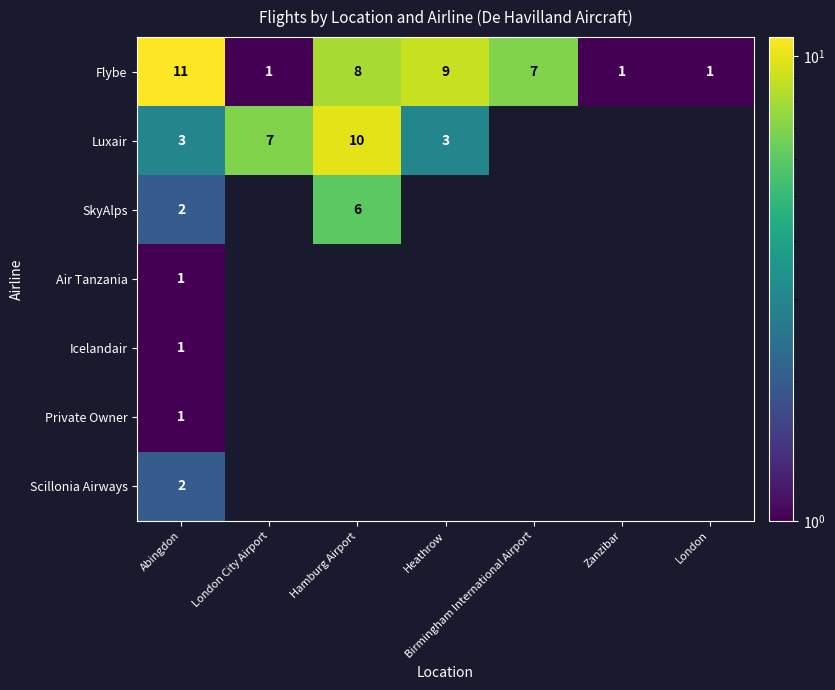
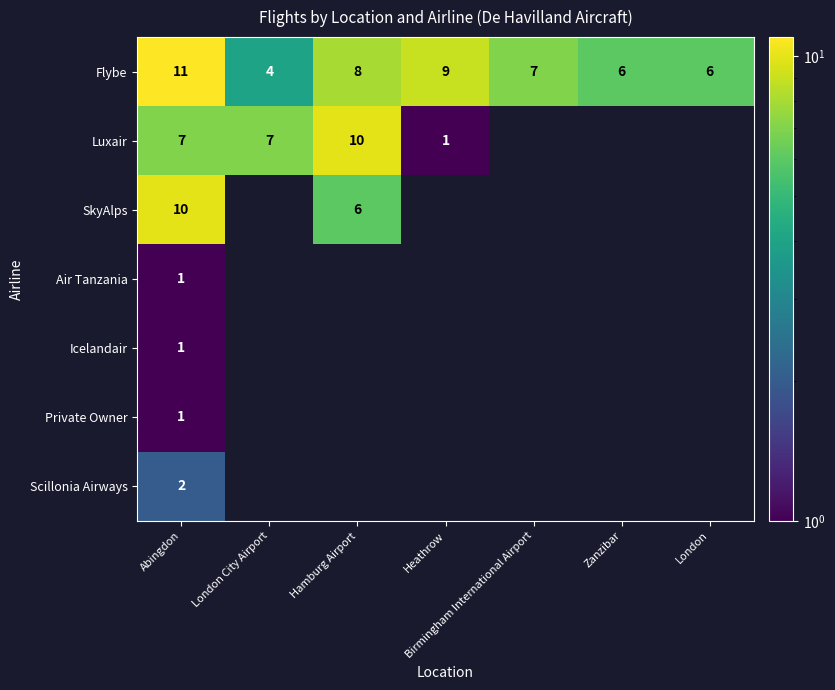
Flybe, London City Airport: 1 -> 4
Flybe, Zanzibar: 1 -> 6
Flybe, London: 1 -> 6
Luxair, Abingdon: 3 -> 7
Luxair, Heathrow: 3 -> 1
SkyAlps, Abingdon: 2 -> 10
